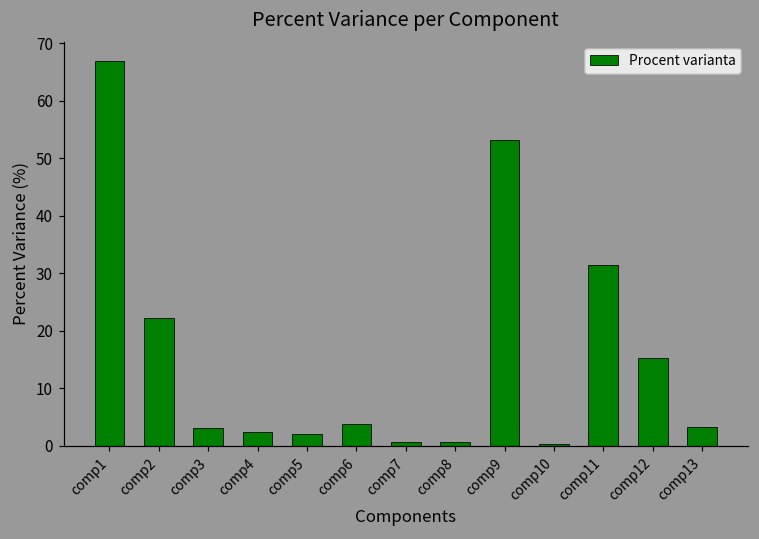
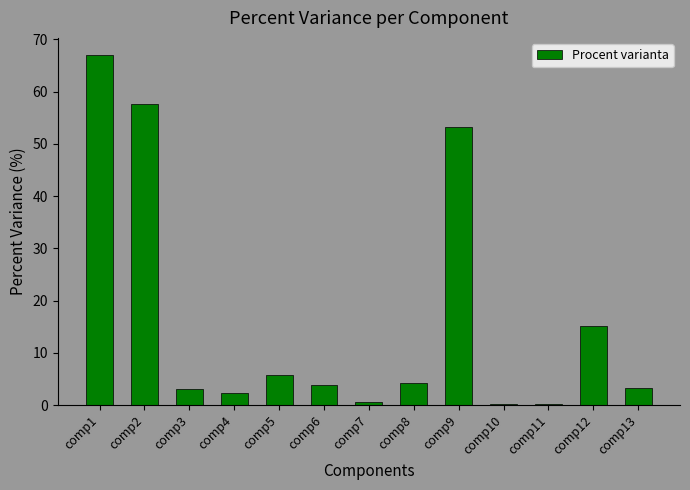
comp2: 22 -> 58
comp5: 2 -> 6
comp8: 1 -> 4
comp11: 31 -> 0
